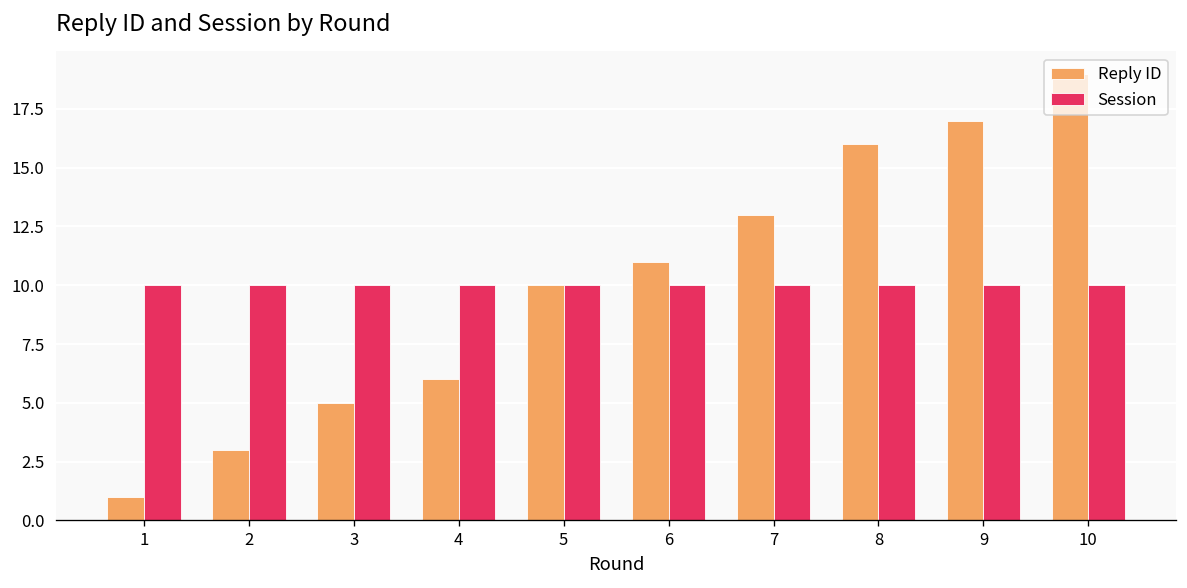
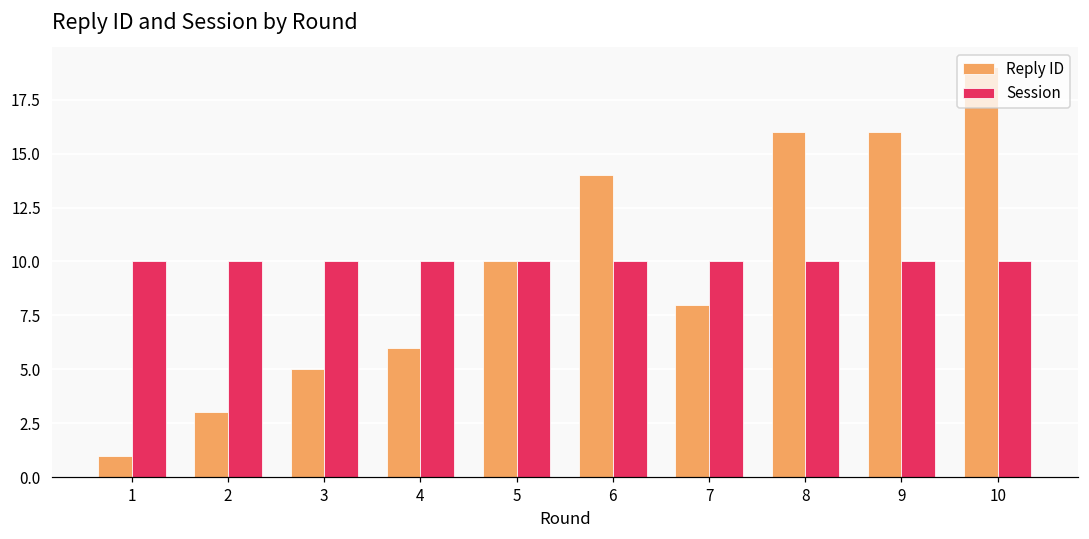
Reply ID, 6: 11 -> 14
Reply ID, 7: 13 -> 8
Reply ID, 9: 17 -> 16
